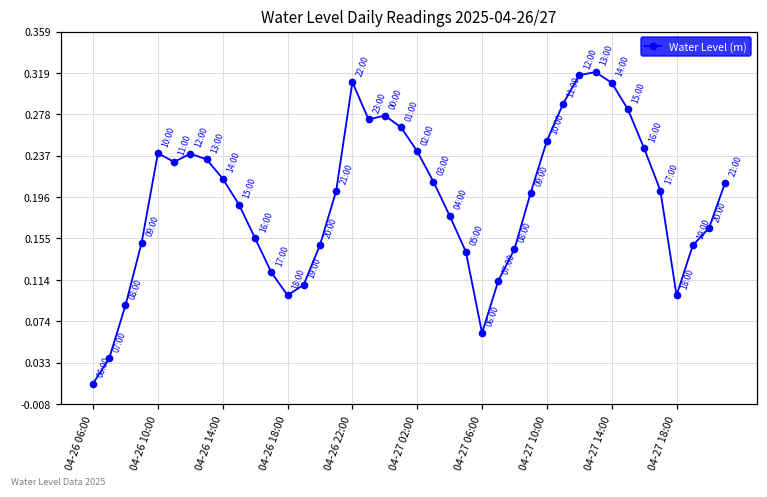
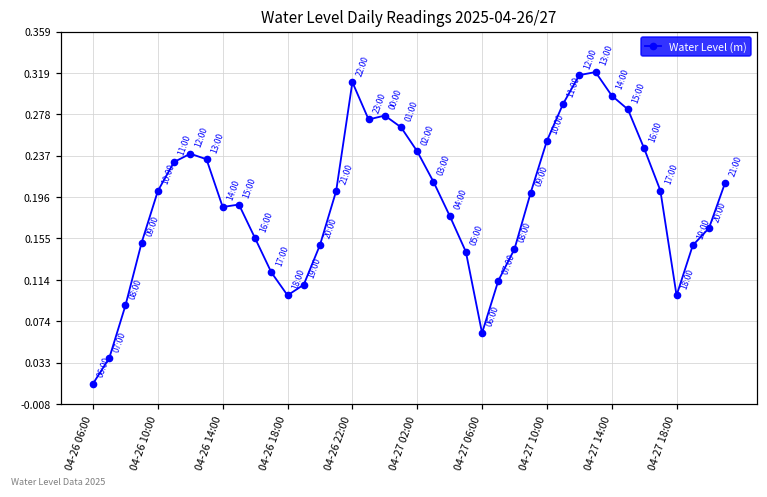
04-26 10:00: 0.24 -> 0.20
04-26 14:00: 0.21 -> 0.19
04-27 14:00: 0.31 -> 0.30
